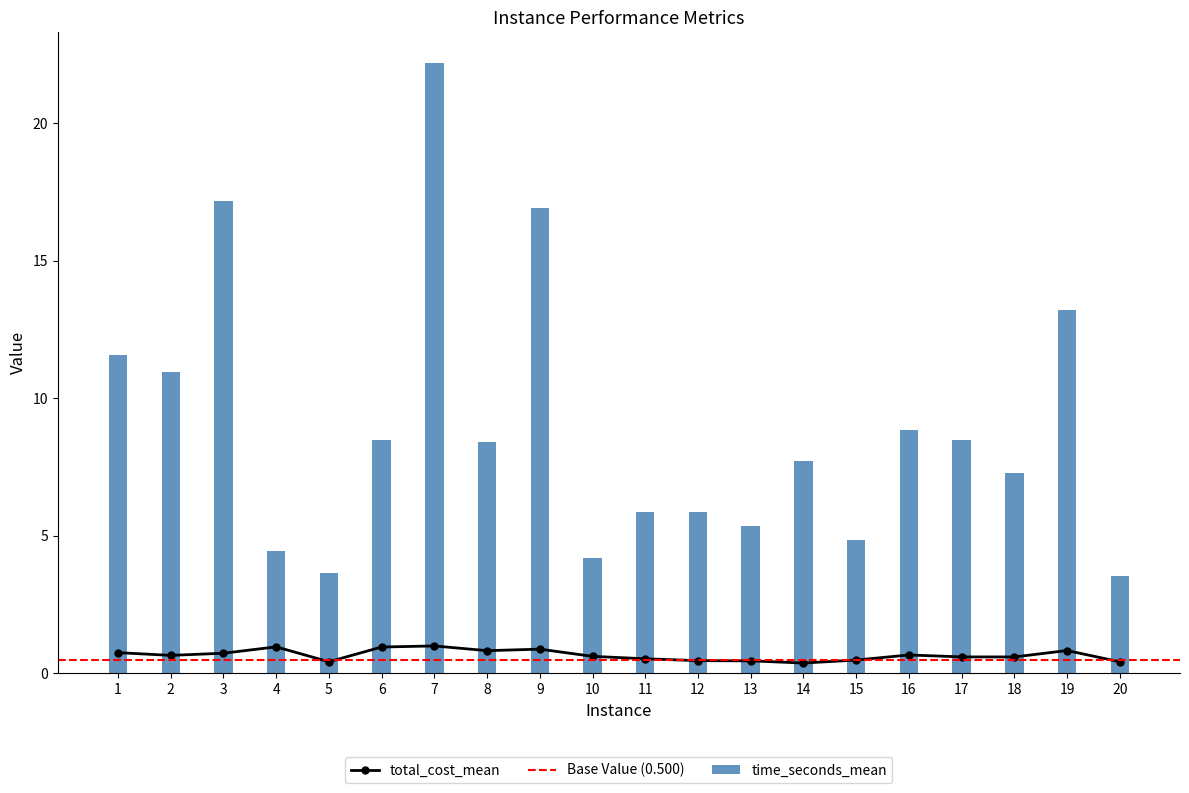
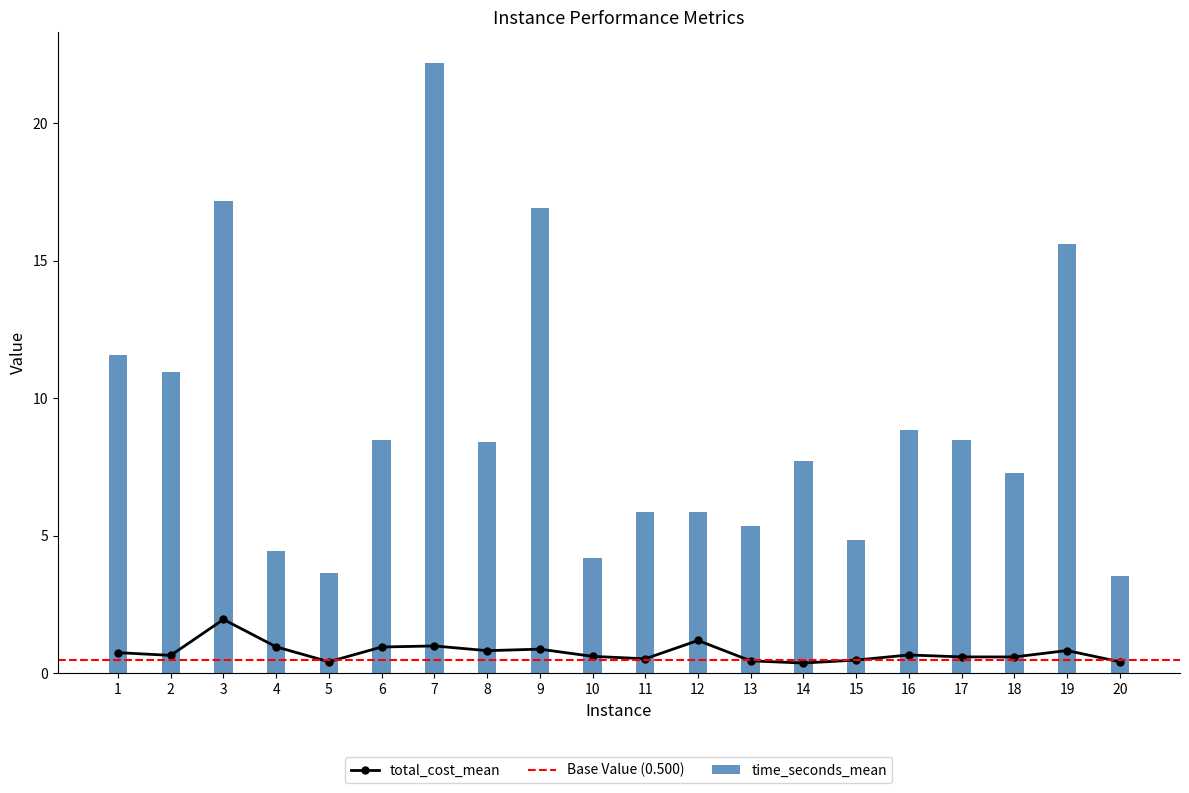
total_cost_mean, 3: 0.7 -> 2.0
total_cost_mean, 12: 0.5 -> 1.2
time_seconds_mean, 19: 13.2 -> 15.6
